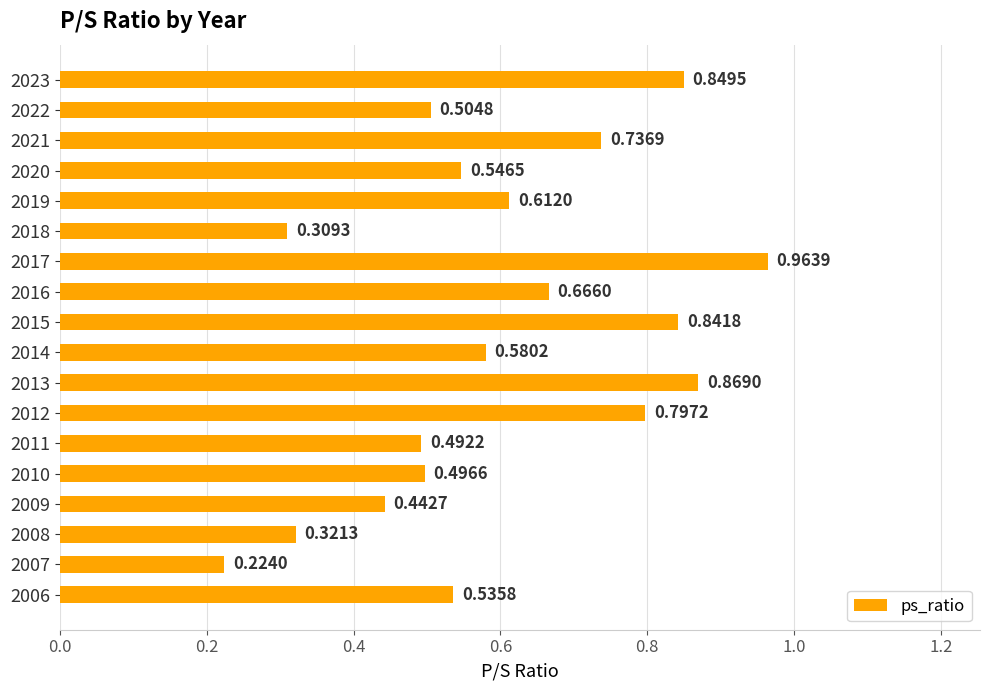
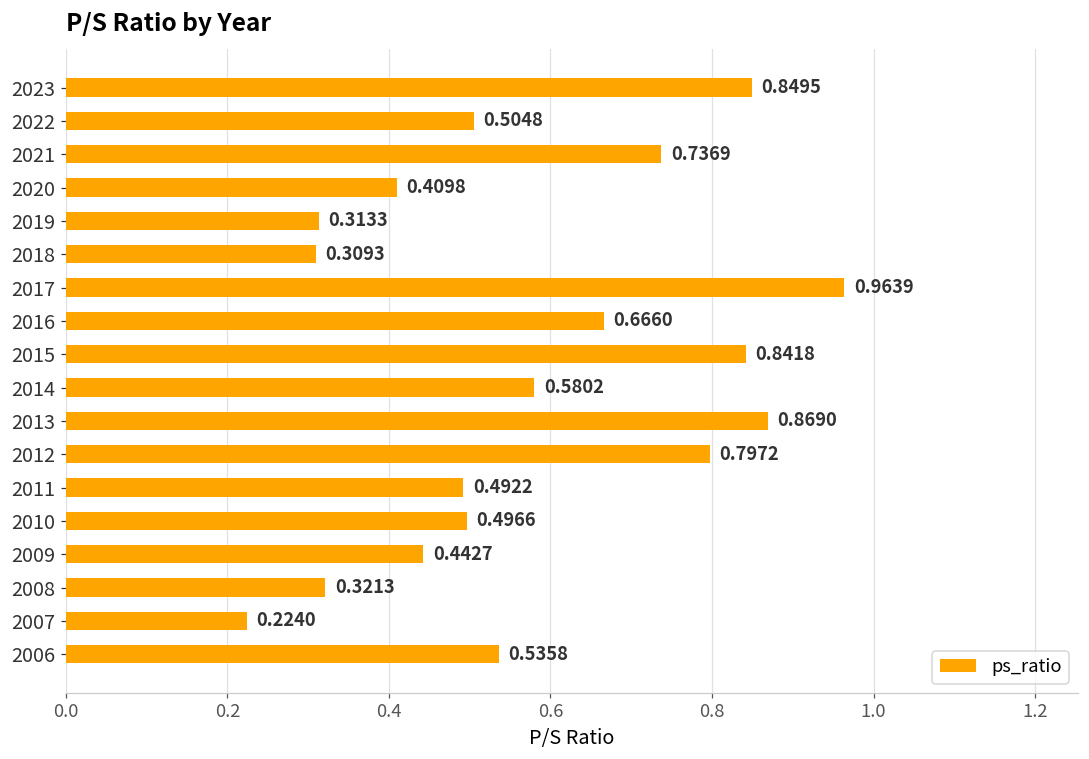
2020: 0.5465 -> 0.4098
2019: 0.6120 -> 0.3133
